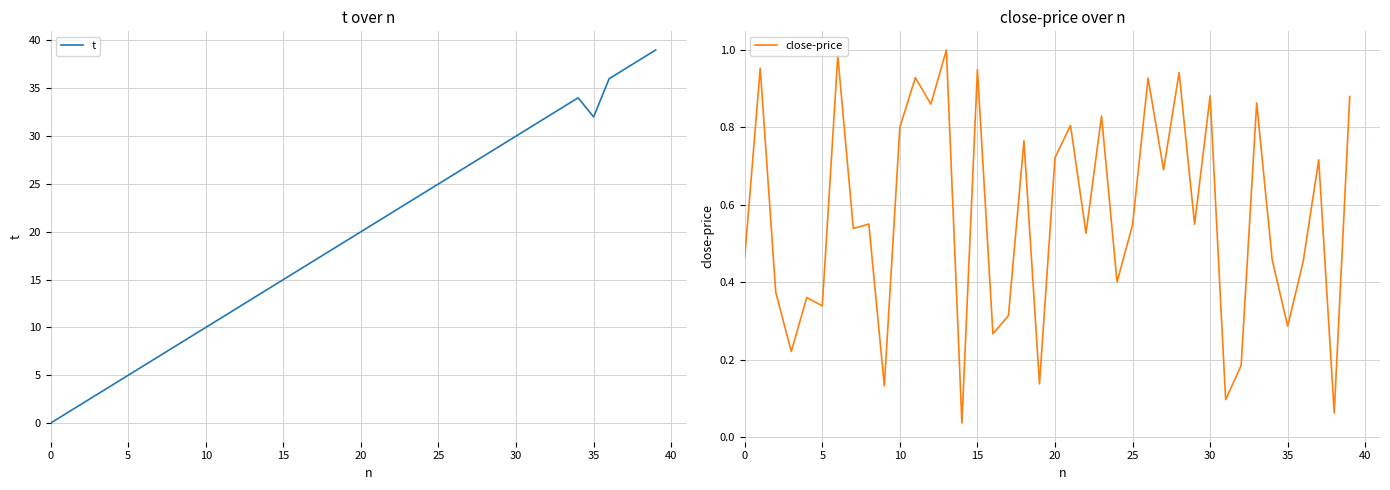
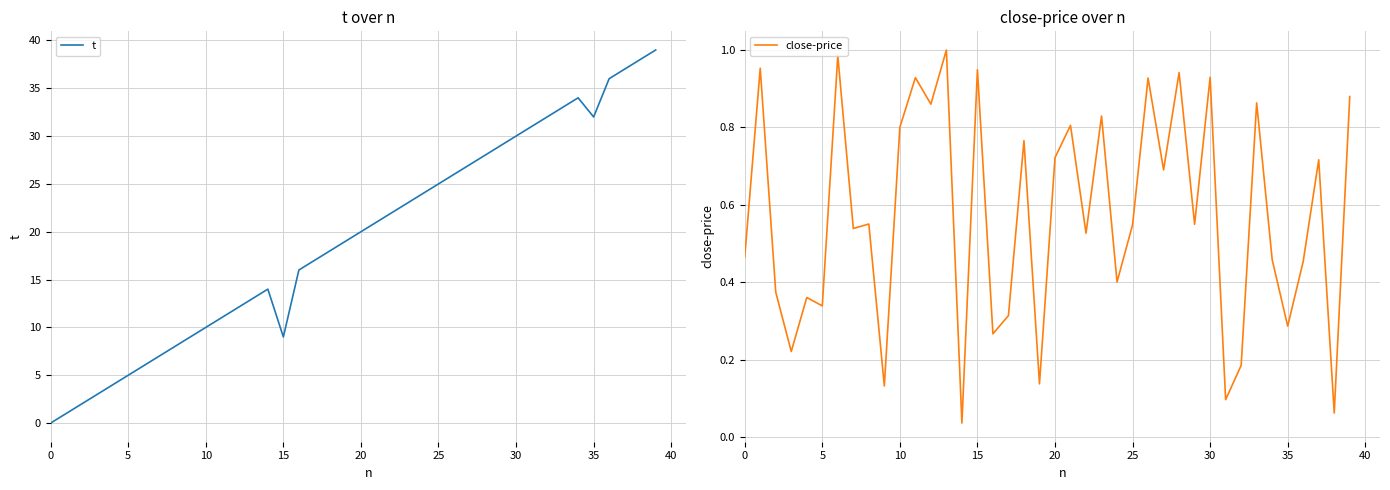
t over n, 15: 15 -> 9
close-price over n, 30: 0.88 -> 0.93
